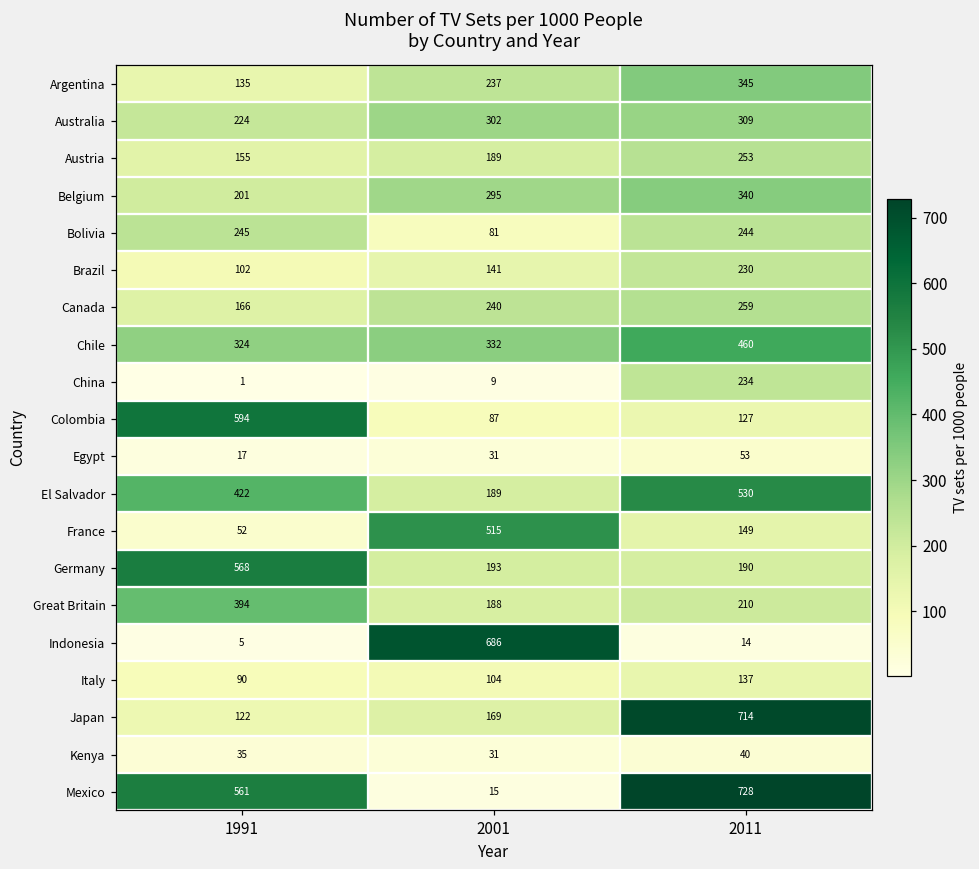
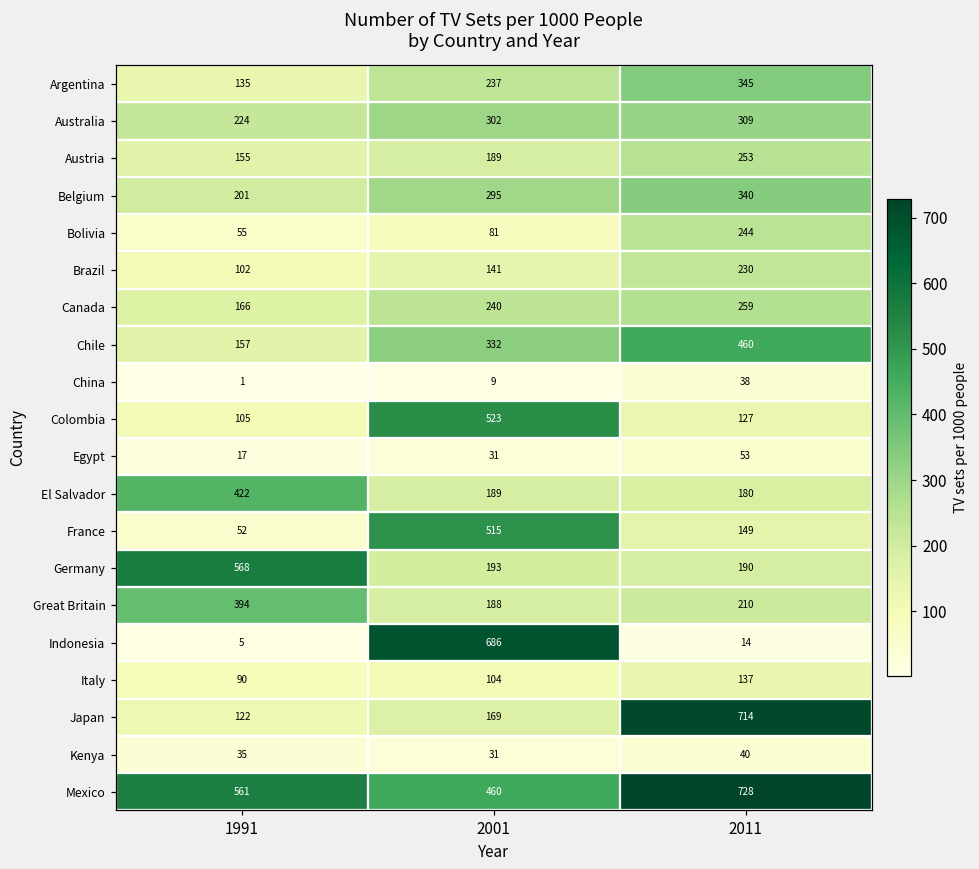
Bolivia, 1991: 245 -> 55
Chile, 1991: 324 -> 157
China, 2011: 234 -> 38
Colombia, 1991: 594 -> 105
Colombia, 2001: 87 -> 523
El Salvador, 2011: 530 -> 180
Mexico, 2001: 15 -> 460
